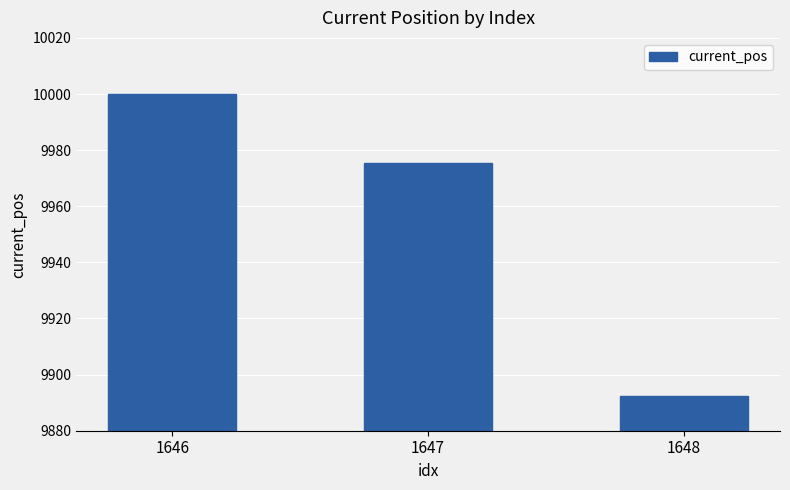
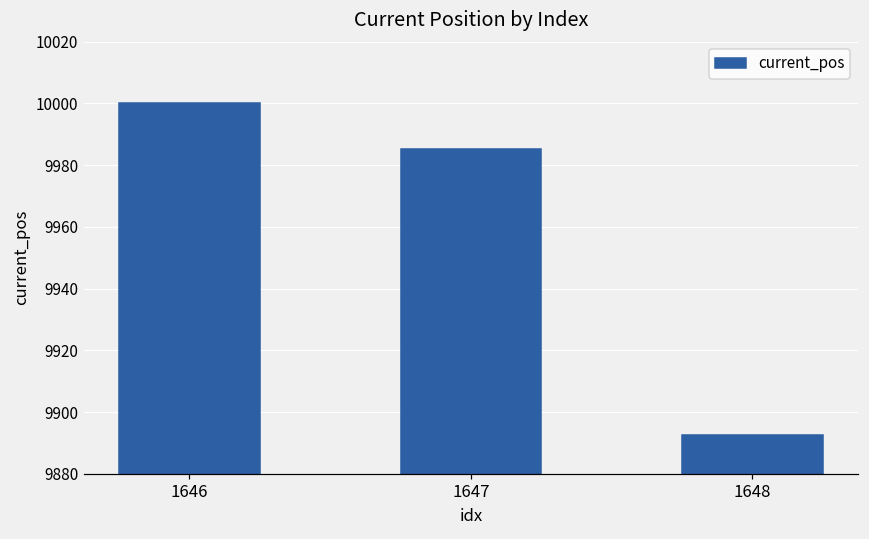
1647: 9976 -> 9985
